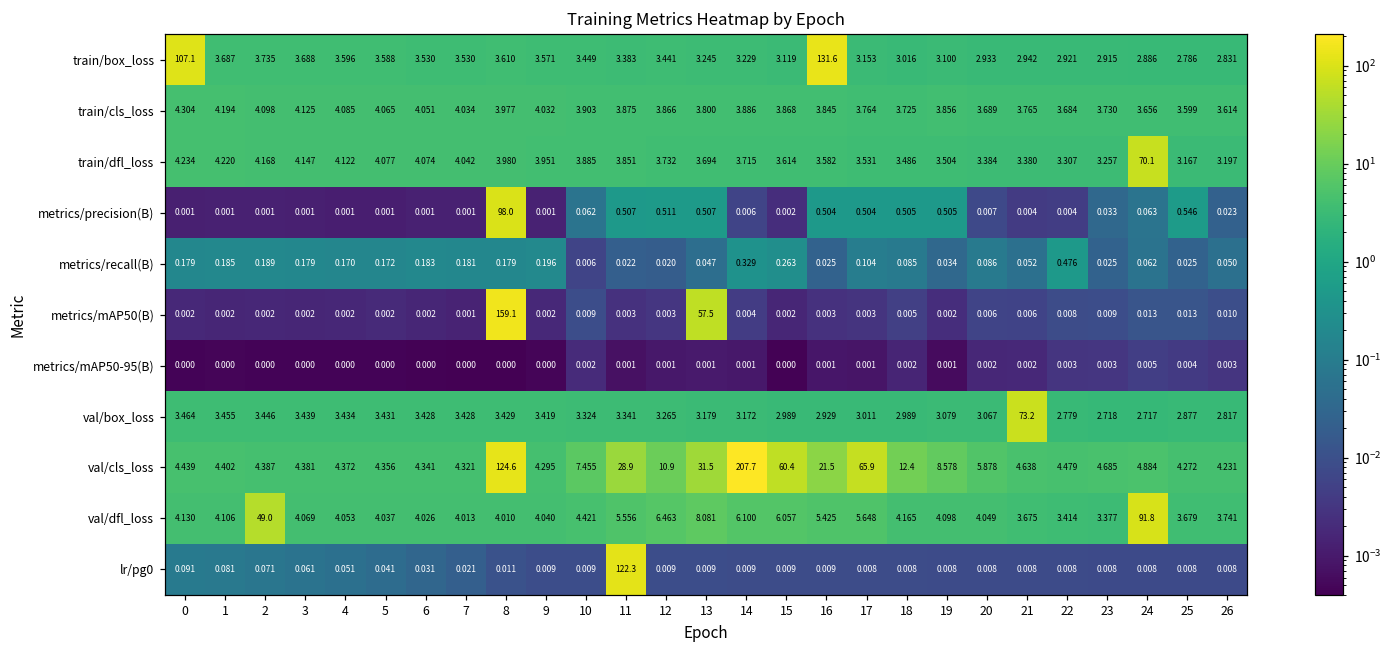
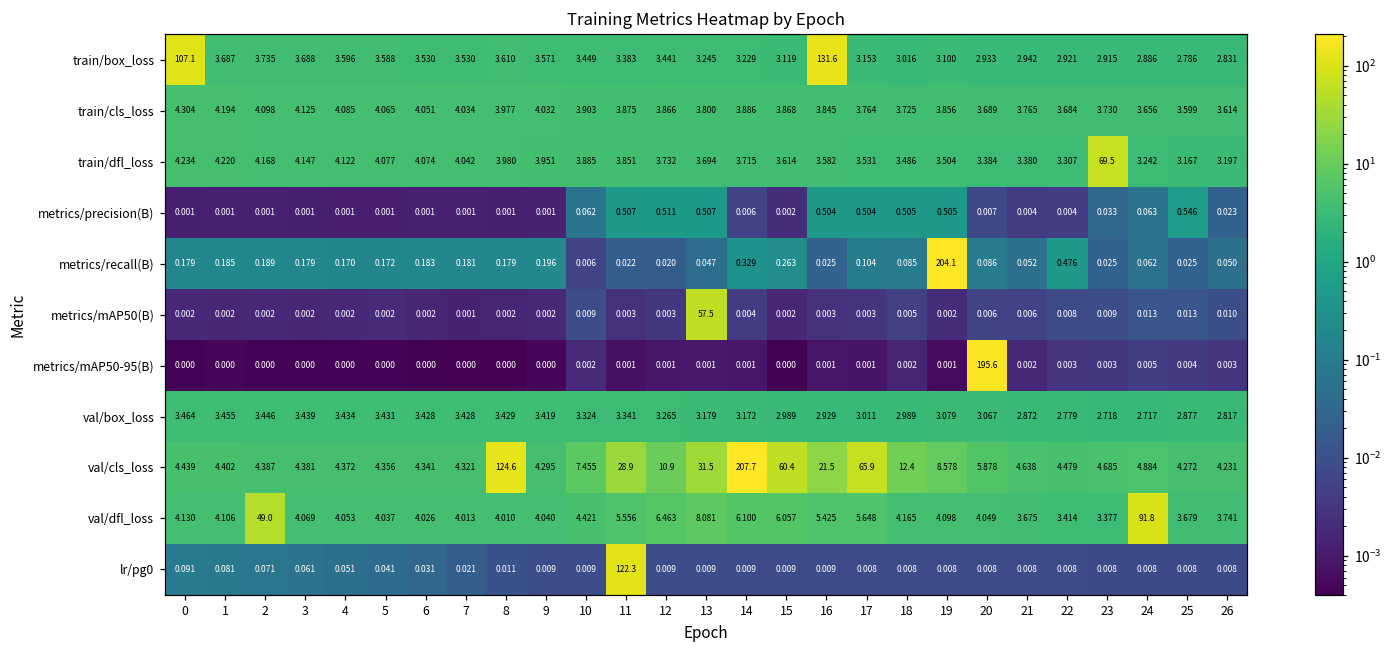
train/dfl_loss, 23: 3.257 -> 69.5
train/dfl_loss, 24: 70.1 -> 3.242
metrics/precision(B), 8: 98.0 -> 0.001
metrics/recall(B), 19: 0.034 -> 204.1
metrics/mAP50(B), 8: 159.1 -> 0.002
metrics/mAP50-95(B), 20: 0.002 -> 195.6
val/box_loss, 21: 73.2 -> 2.872
